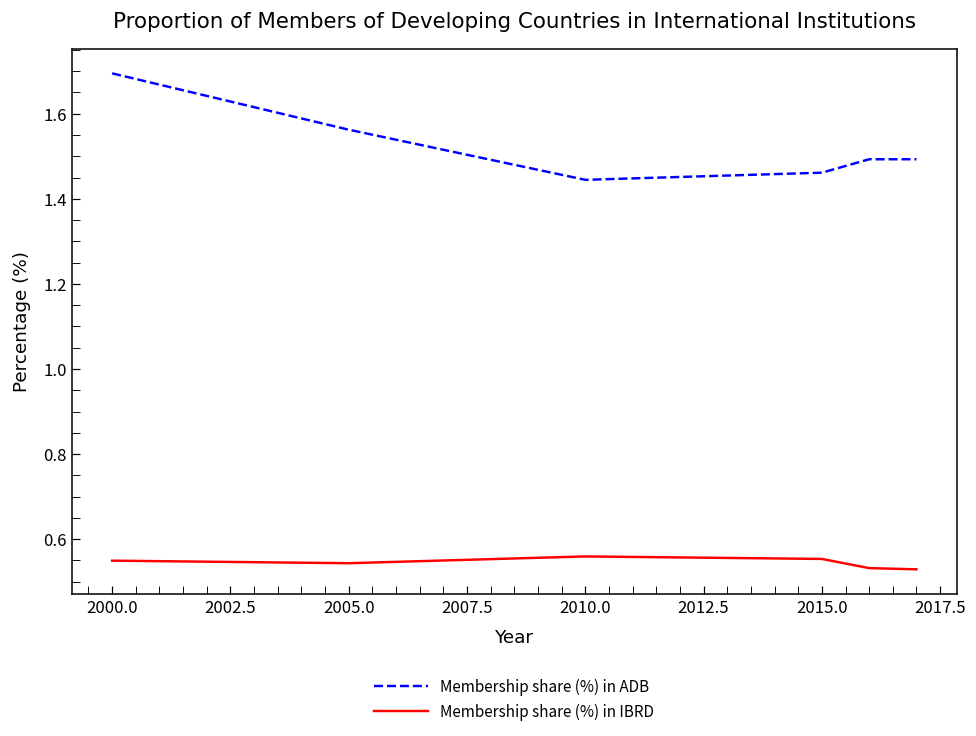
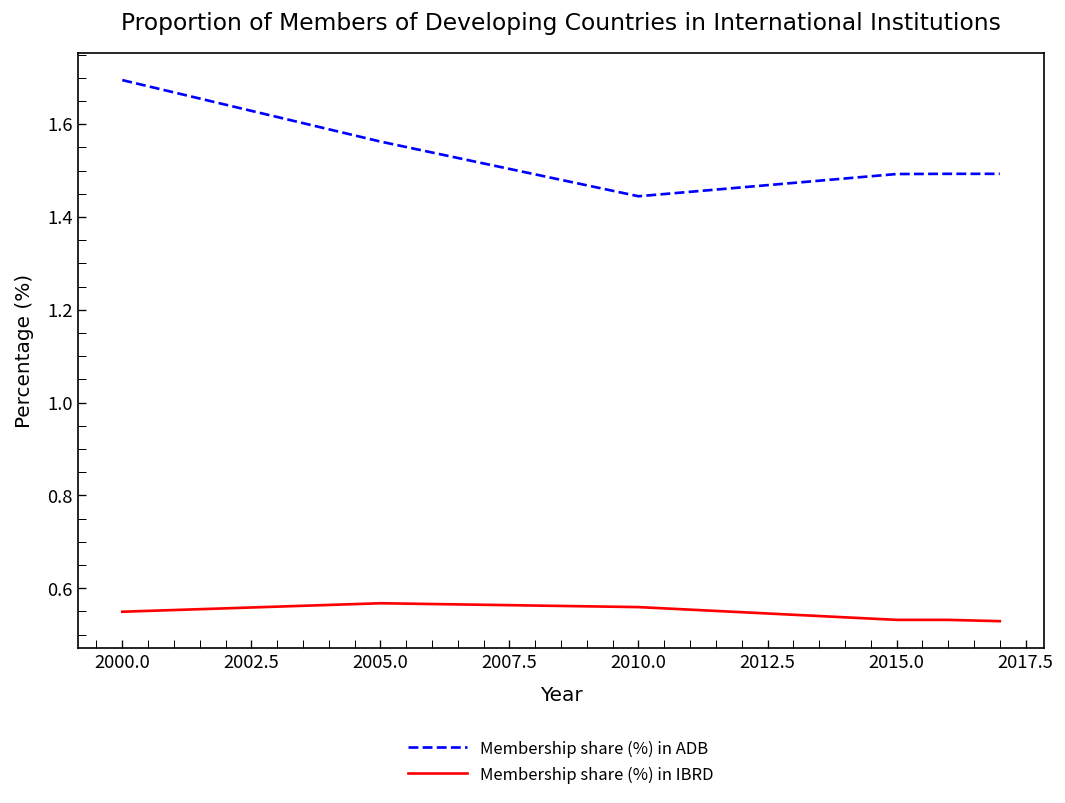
Membership share (%) in IBRD, 2005.0: 0.54 -> 0.57
Membership share (%) in ADB, 2015.0: 1.46 -> 1.49
Membership share (%) in IBRD, 2015.0: 0.55 -> 0.53
